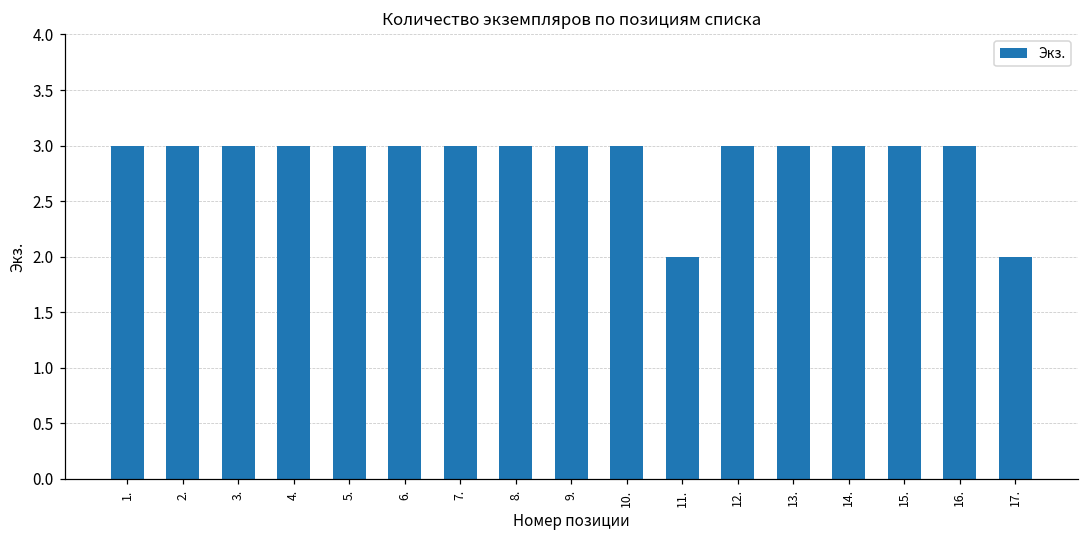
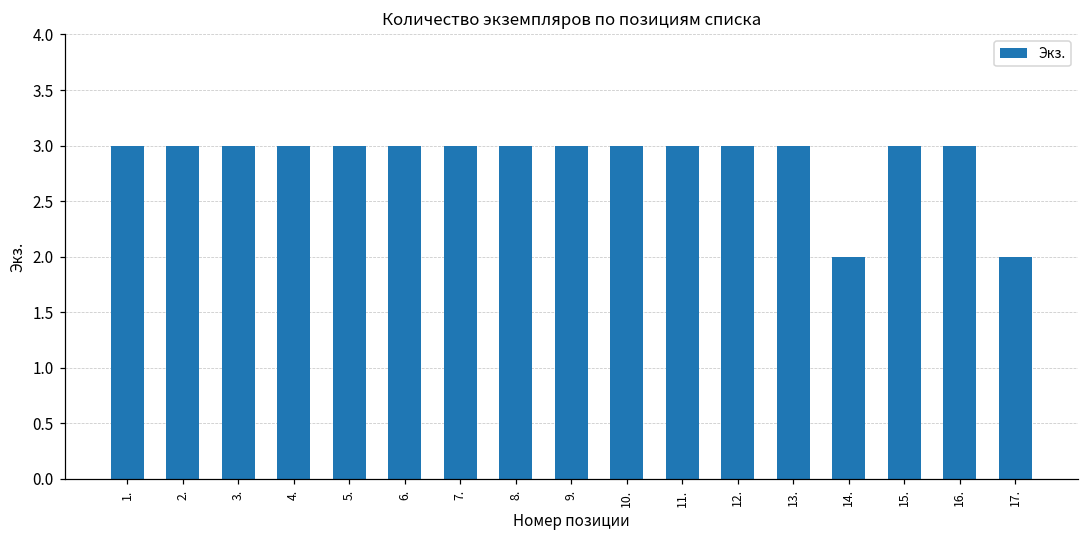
11.: 2 -> 3
14.: 3 -> 2
